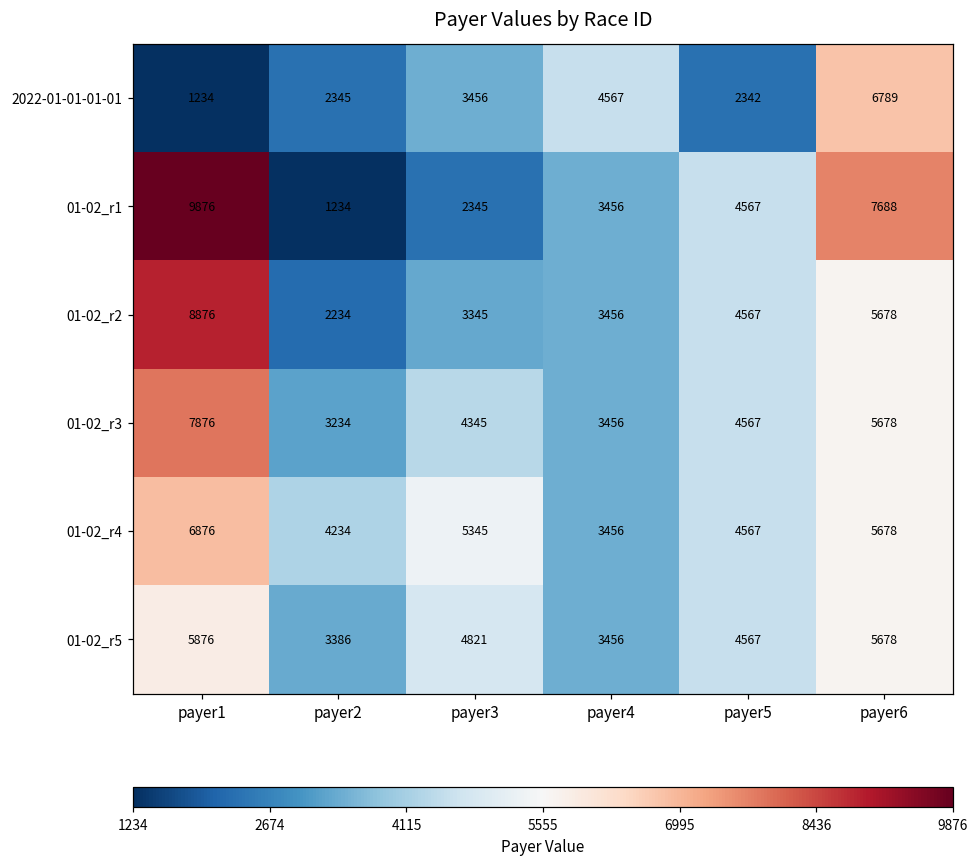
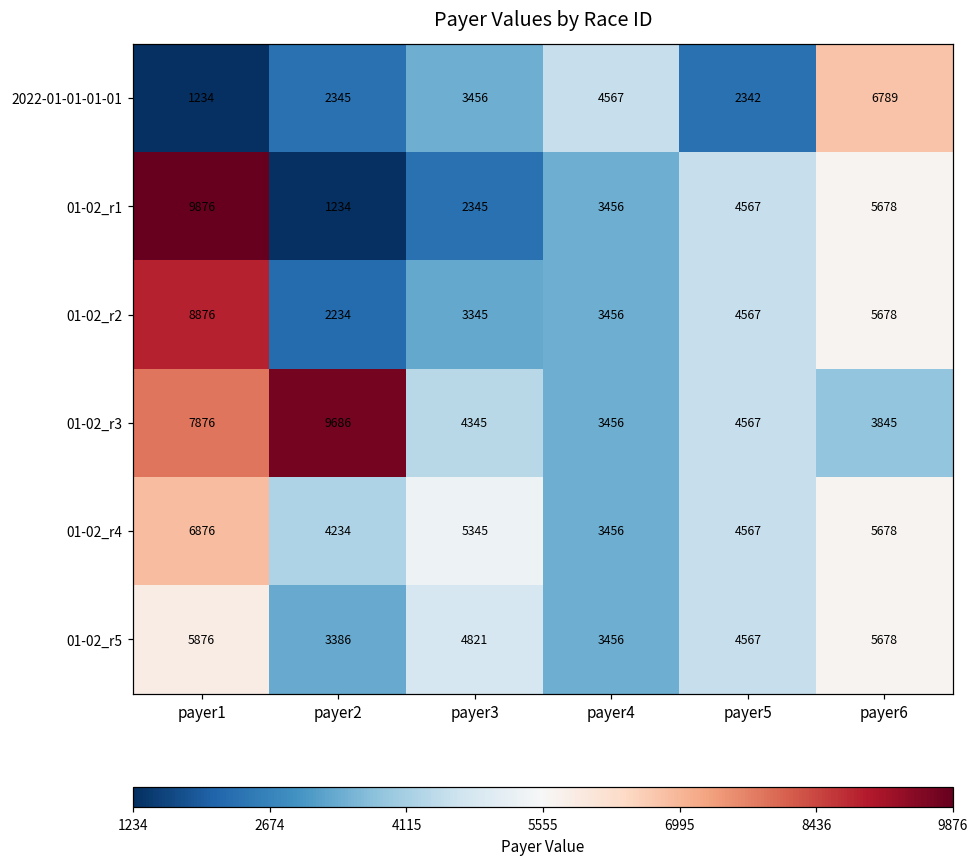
01-02_r1, payer6: 7688 -> 5678
01-02_r3, payer2: 3234 -> 9686
01-02_r3, payer6: 5678 -> 3845
